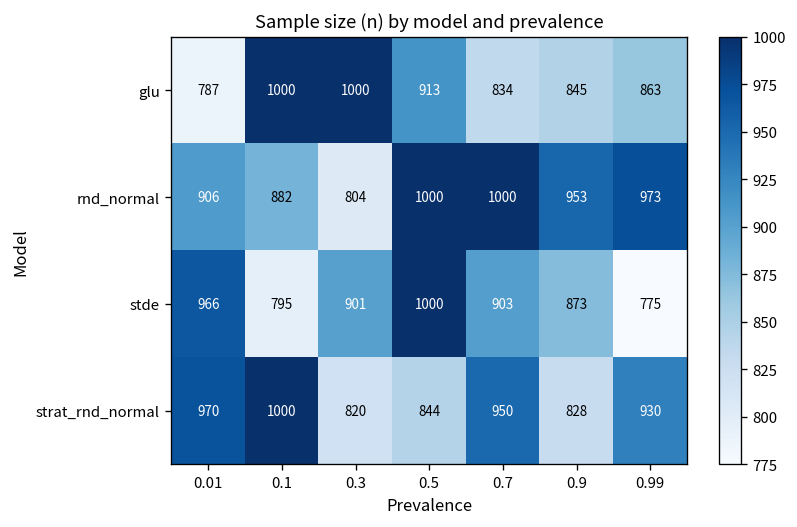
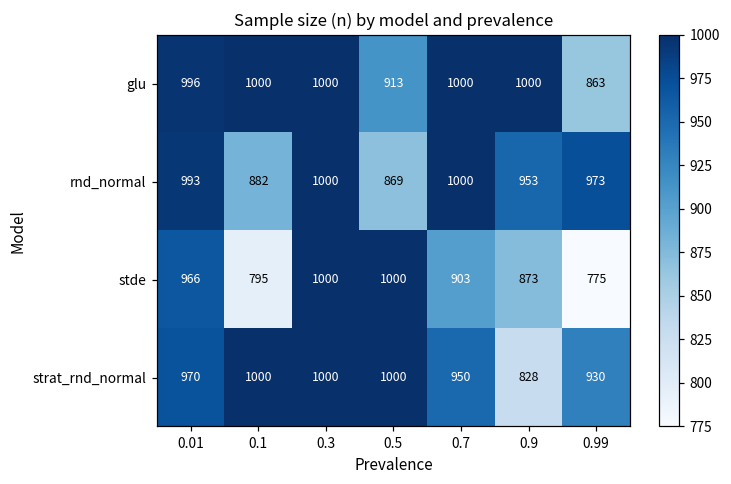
glu, 0.01: 787 -> 996
glu, 0.7: 834 -> 1000
glu, 0.9: 845 -> 1000
rnd_normal, 0.01: 906 -> 993
rnd_normal, 0.3: 804 -> 1000
rnd_normal, 0.5: 1000 -> 869
stde, 0.3: 901 -> 1000
strat_rnd_normal, 0.3: 820 -> 1000
strat_rnd_normal, 0.5: 844 -> 1000
